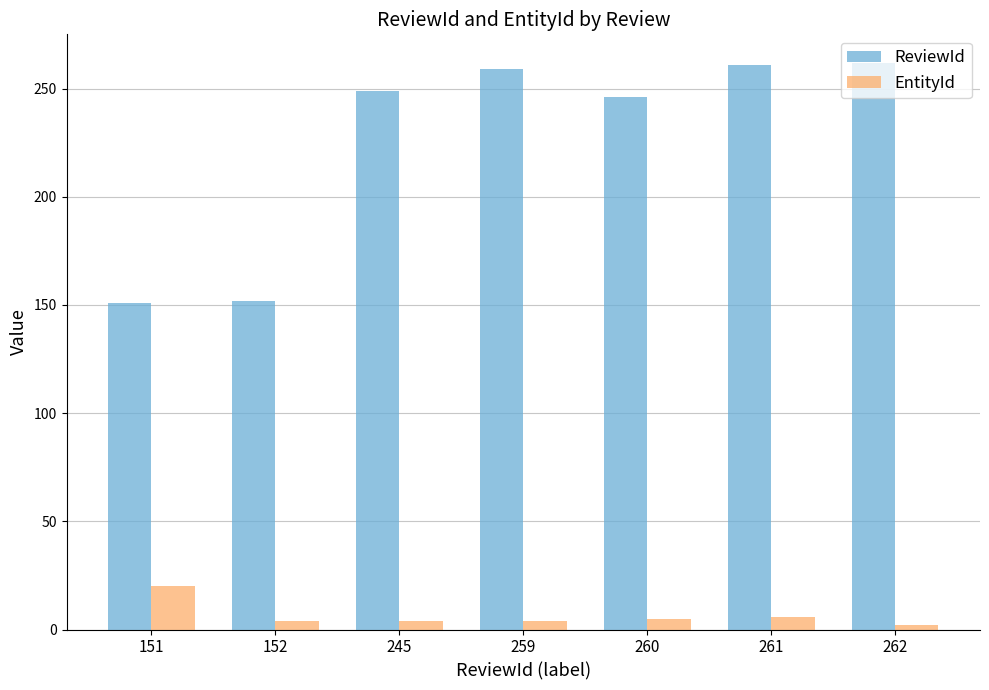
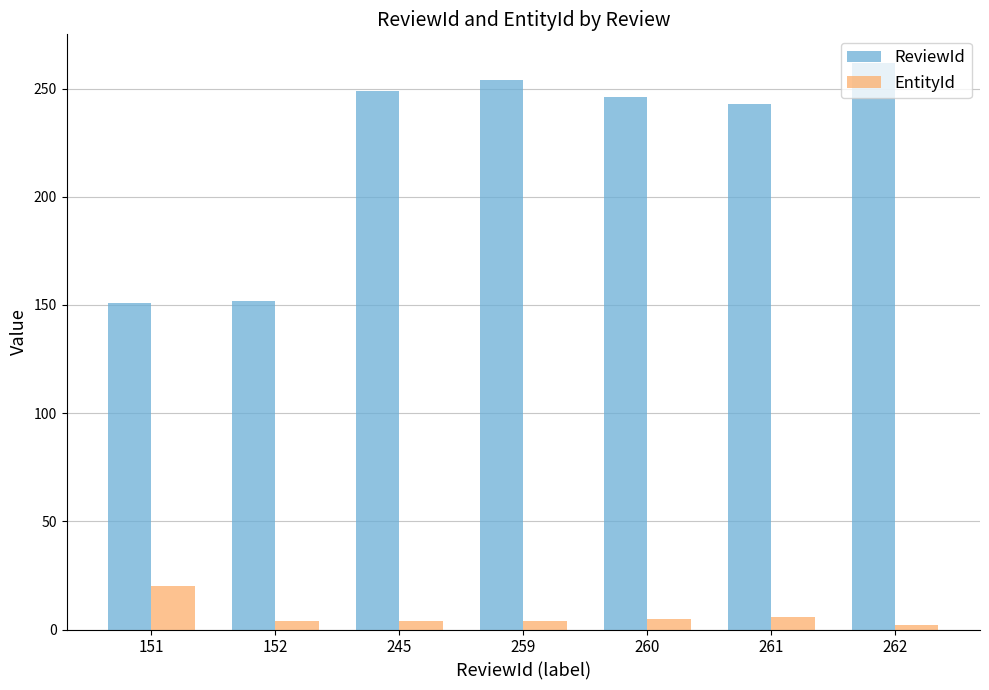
ReviewId, 259: 259 -> 254
ReviewId, 261: 261 -> 243
